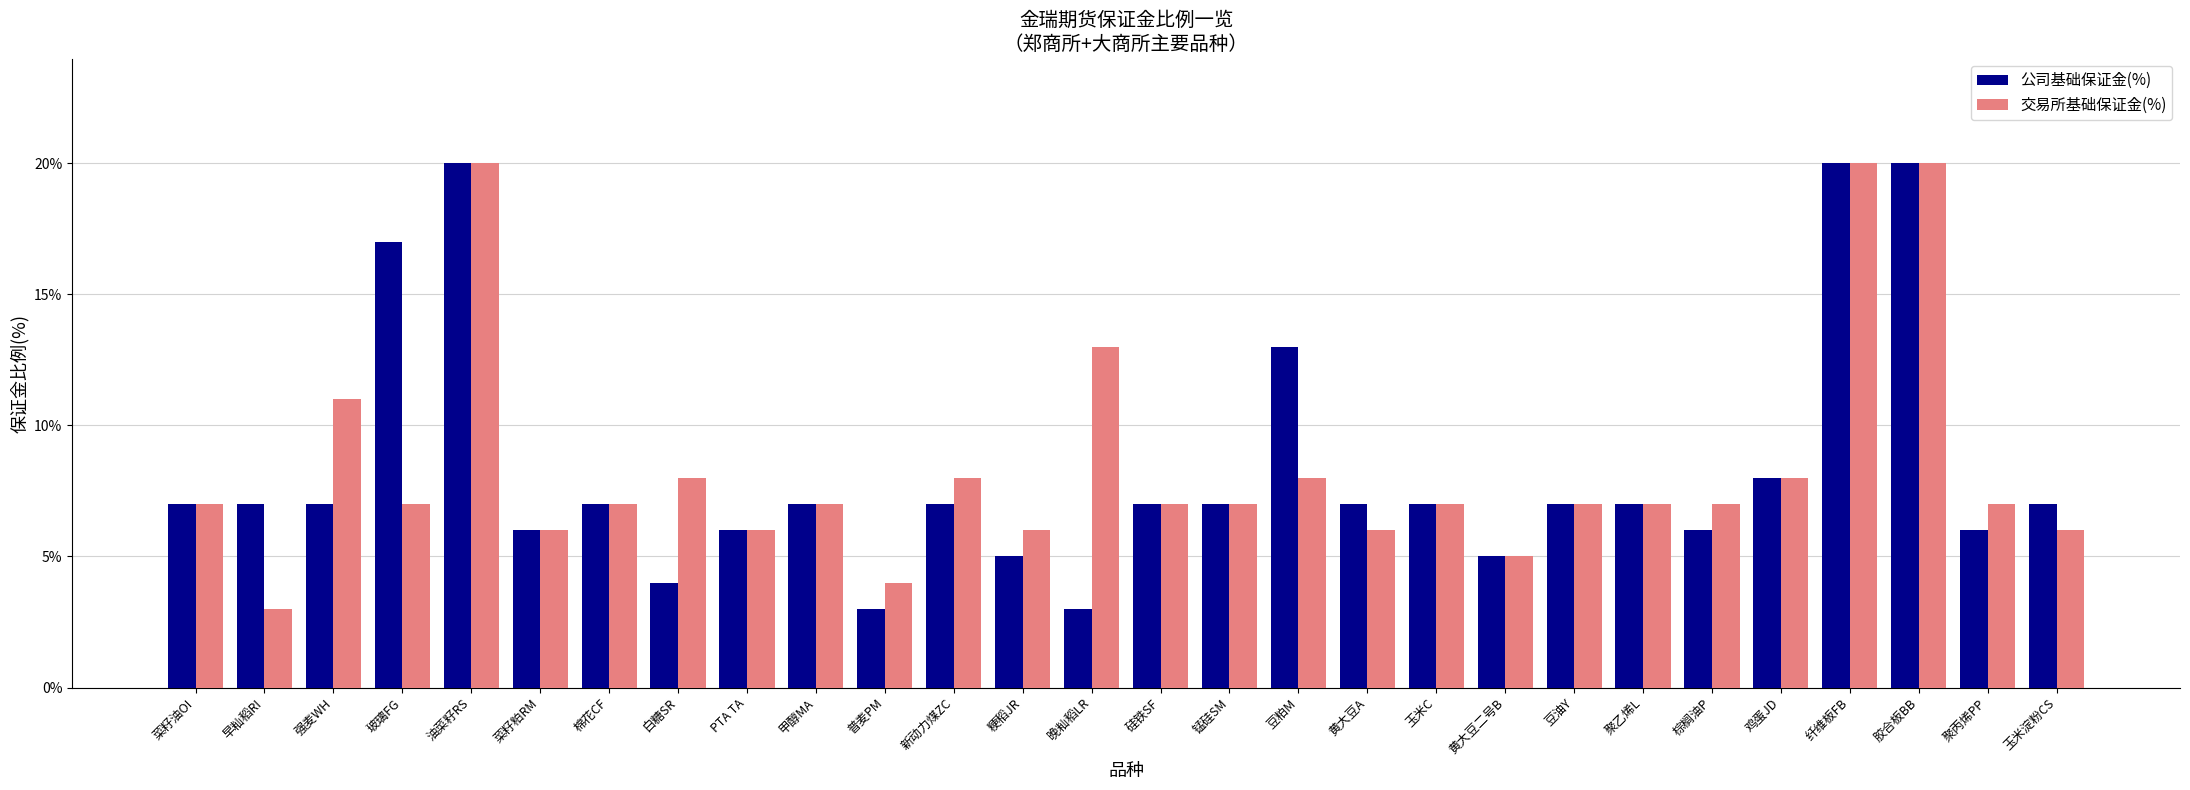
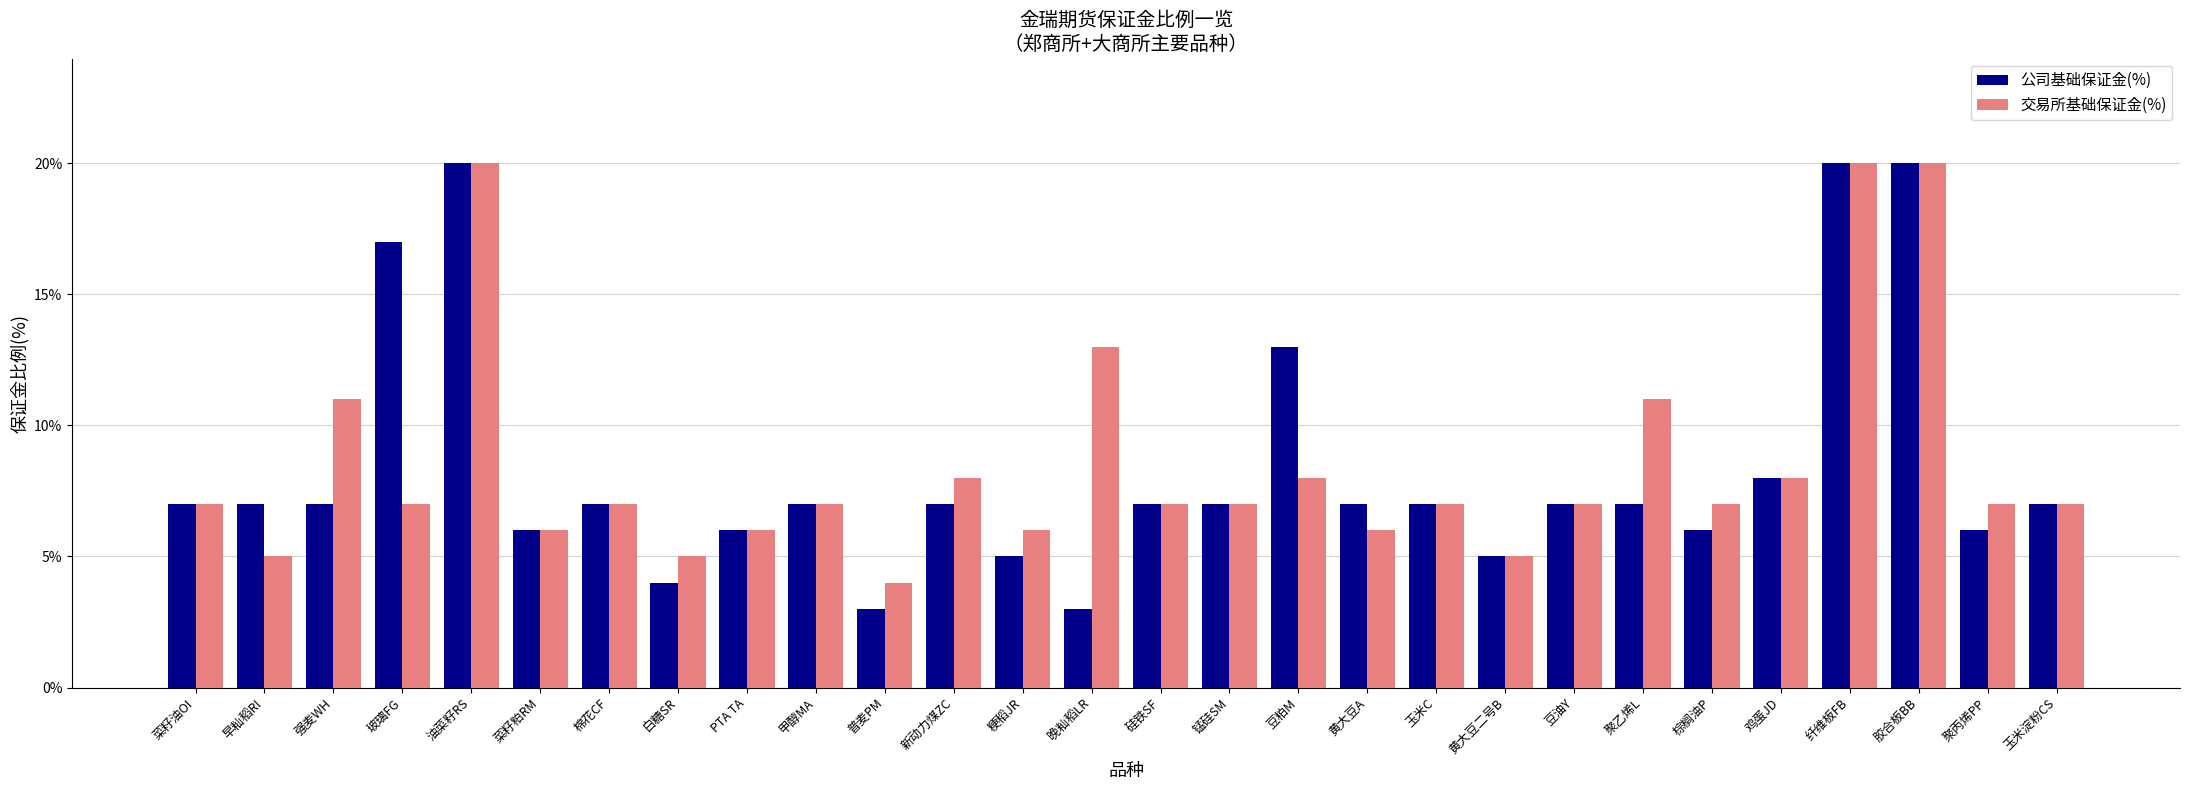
交易所基础保证金(%), 早籼稻RI: 3% -> 5%
交易所基础保证金(%), 白糖SR: 8% -> 5%
交易所基础保证金(%), 聚乙烯L: 7% -> 11%
交易所基础保证金(%), 玉米淀粉CS: 6% -> 7%
